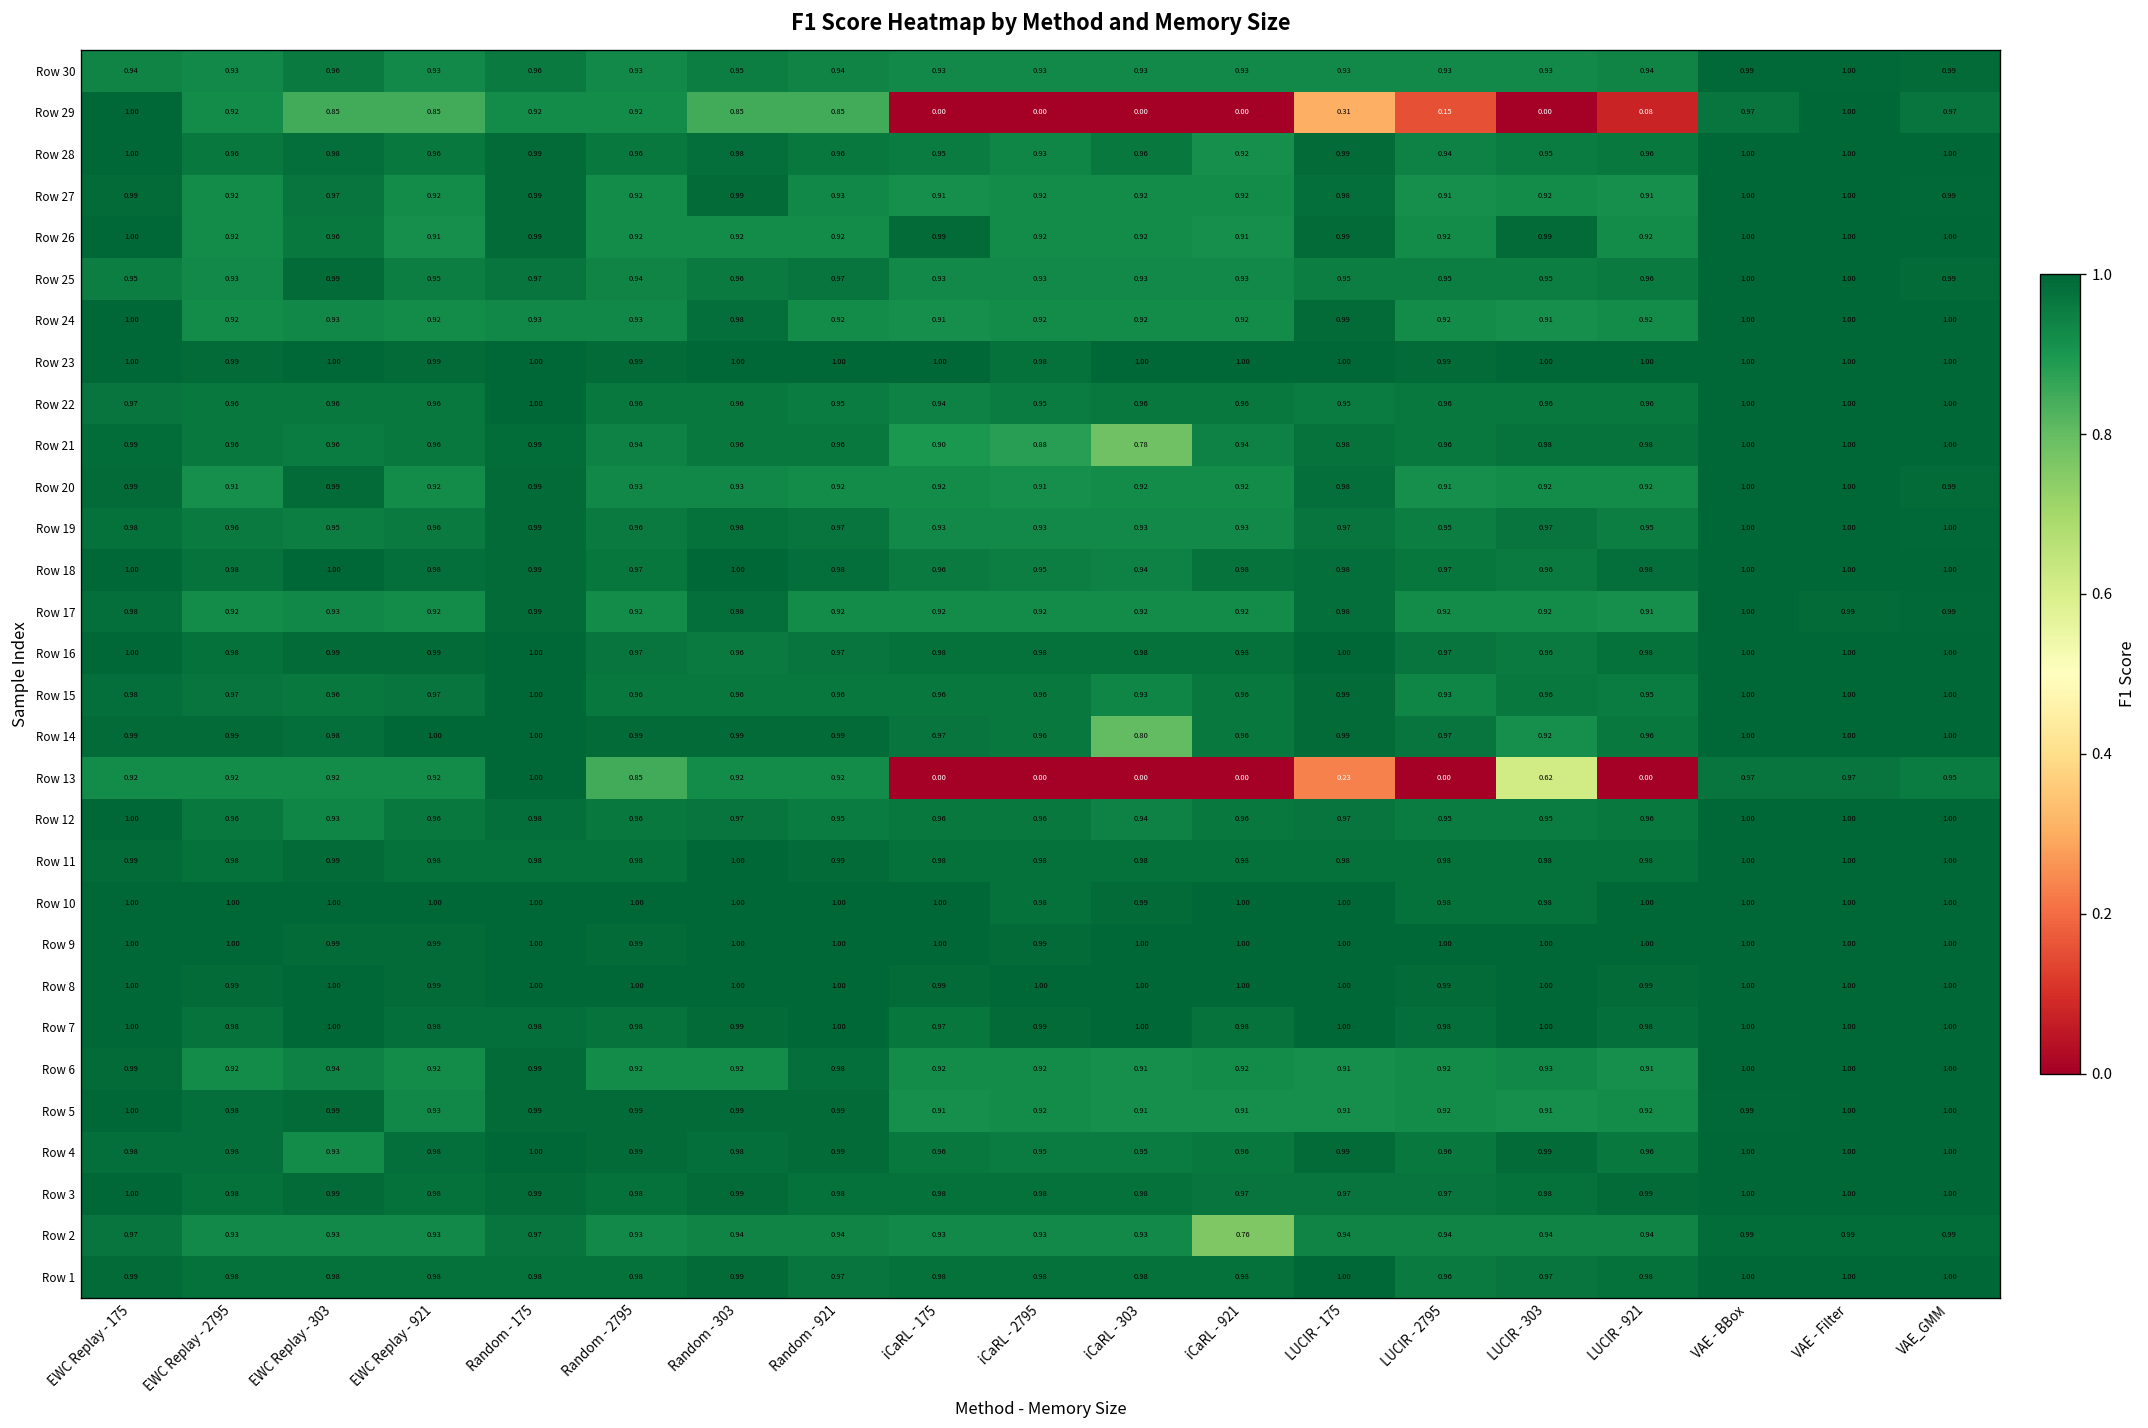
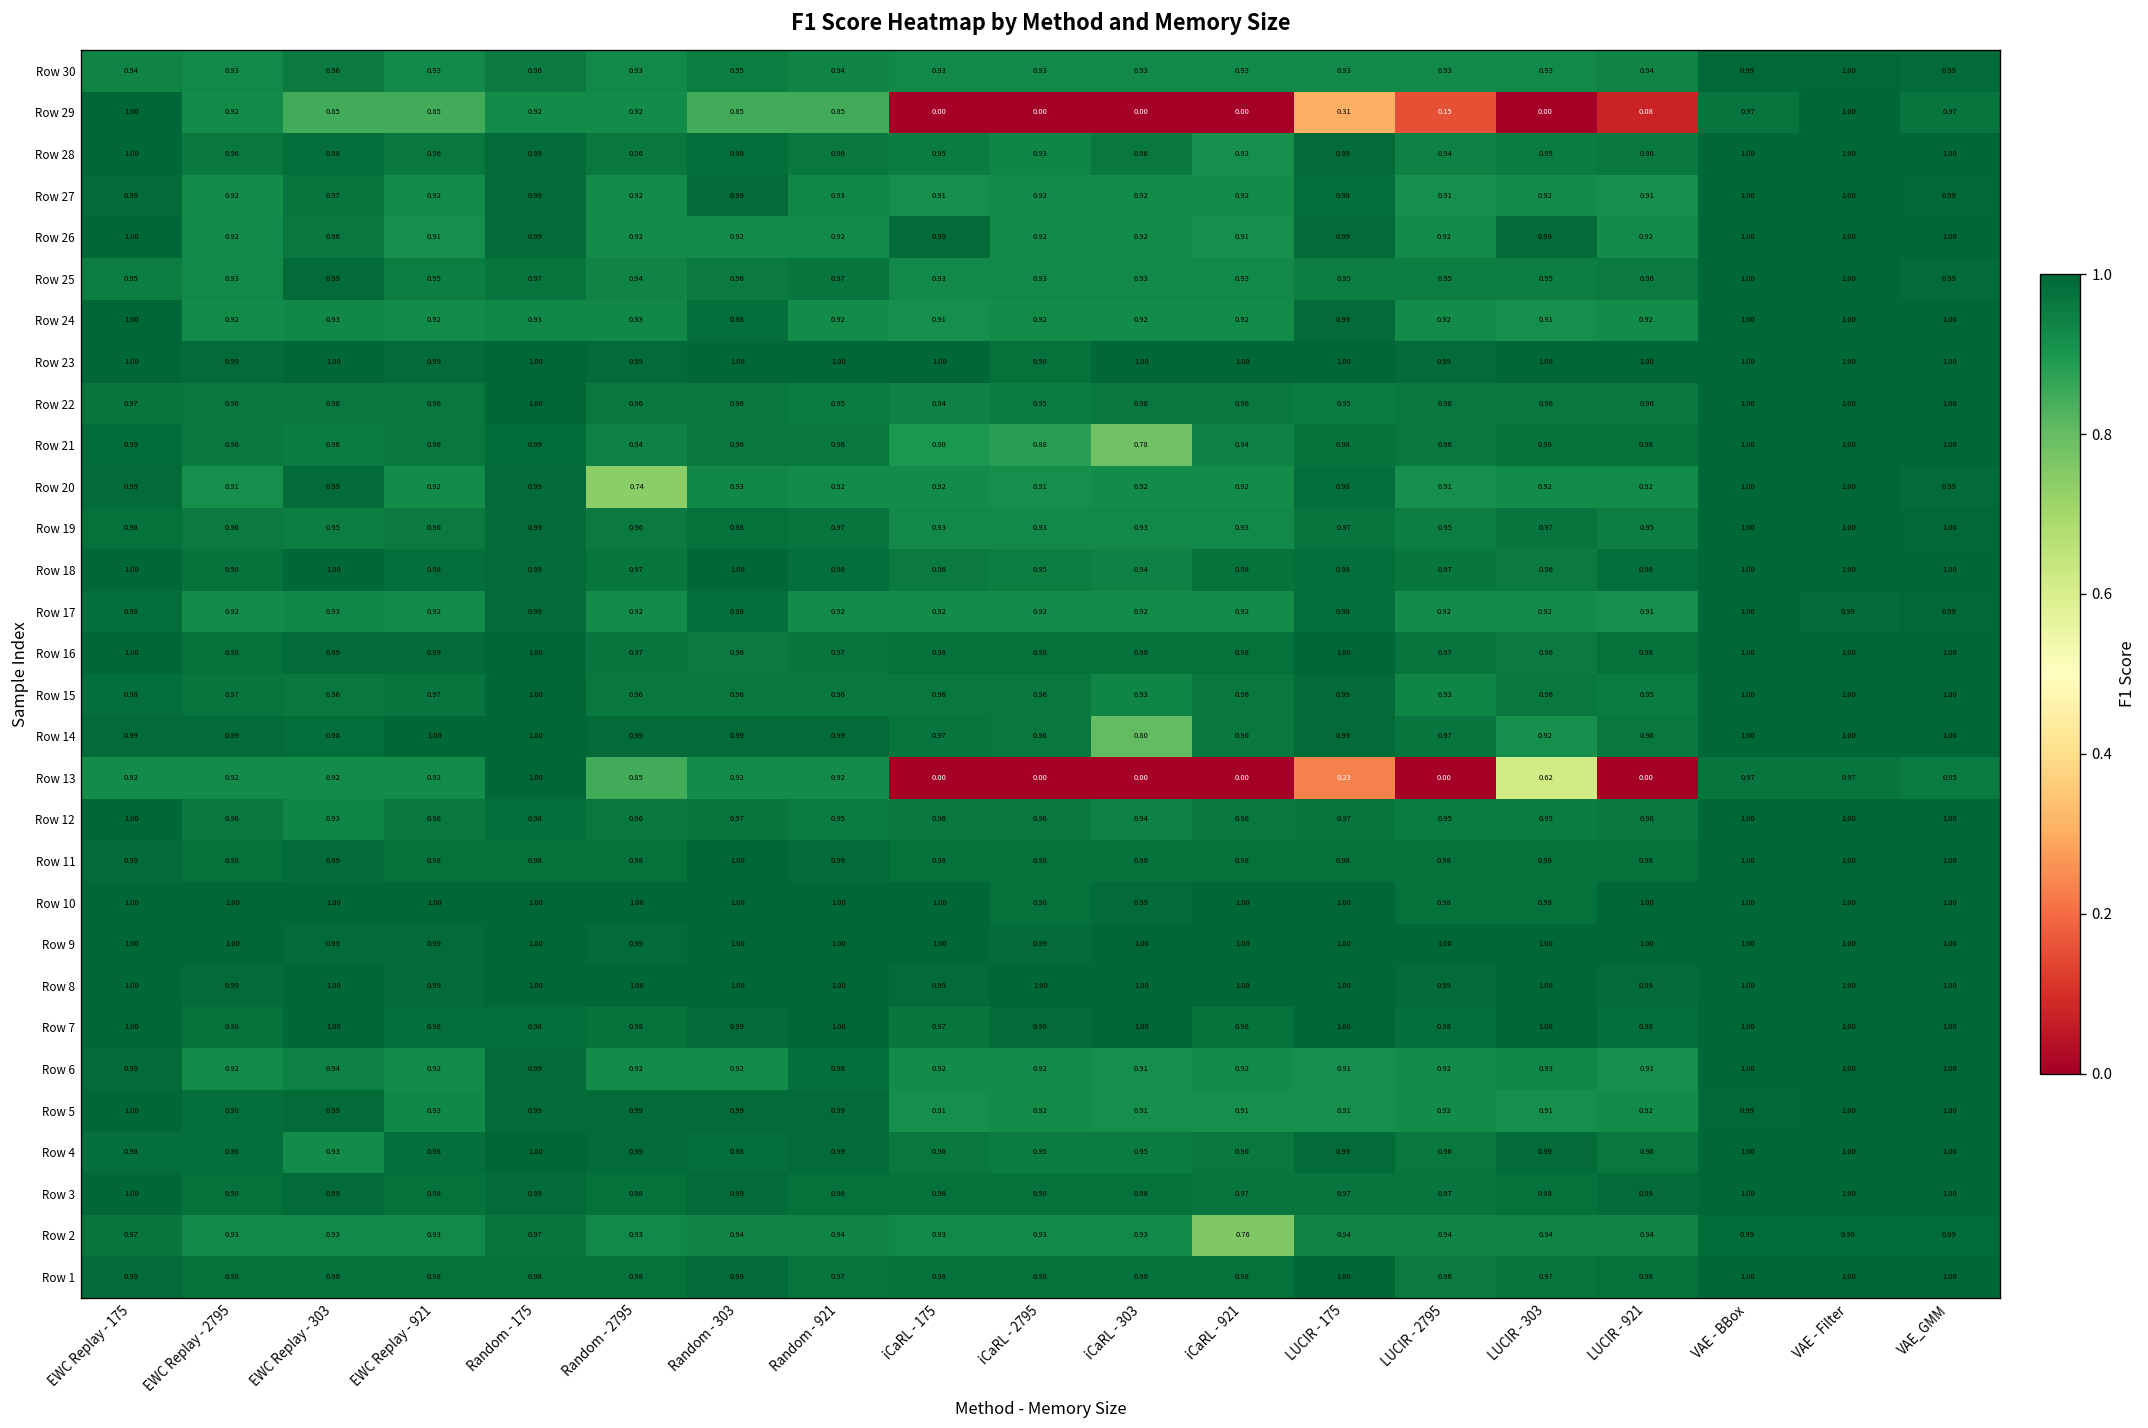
Row 20, Random - 2795: 0.93 -> 0.74
